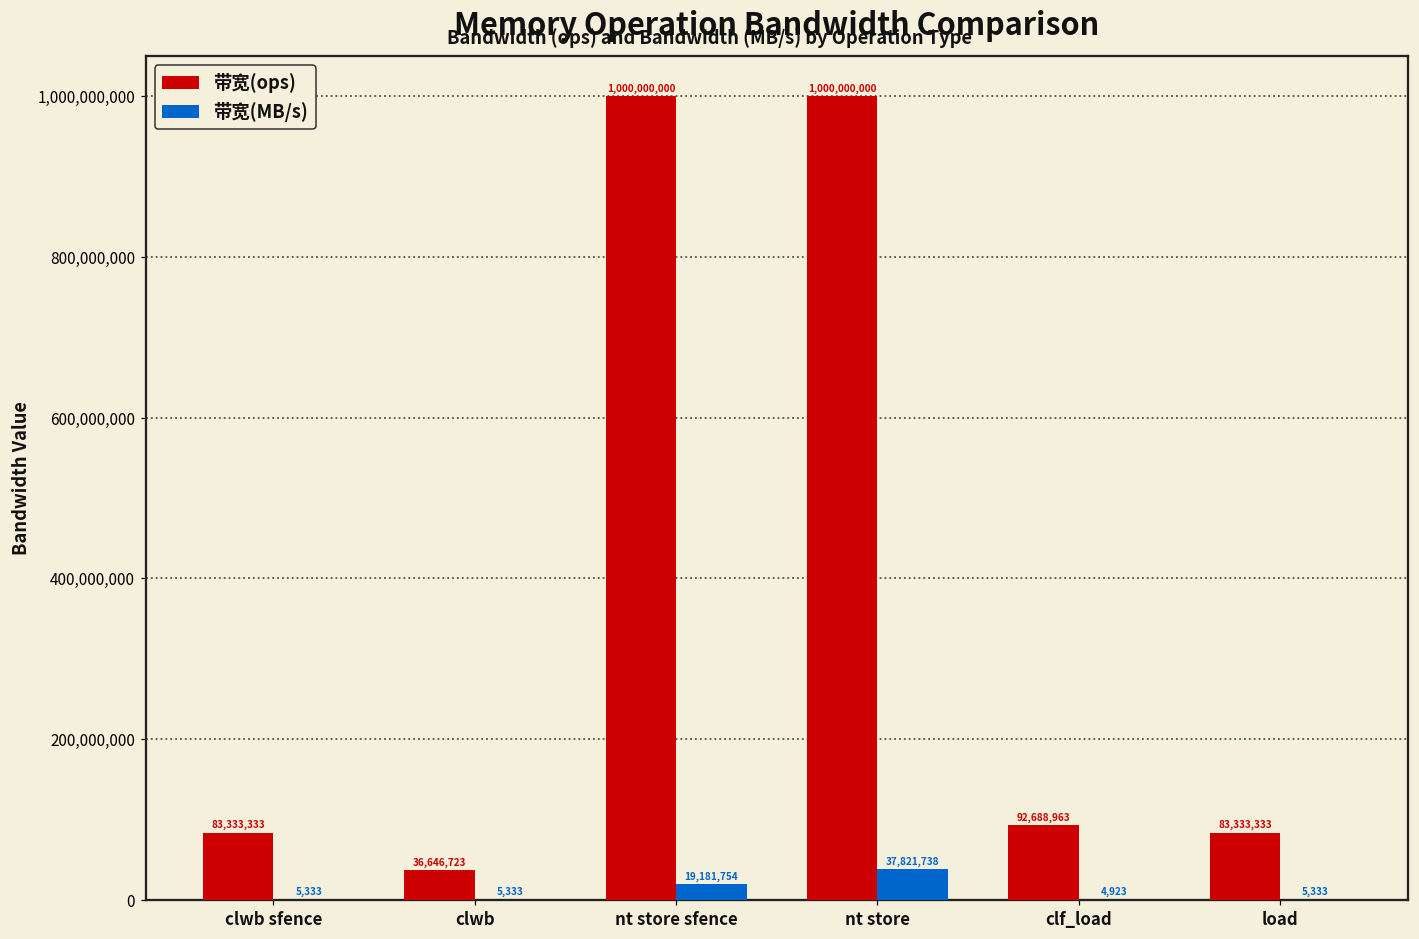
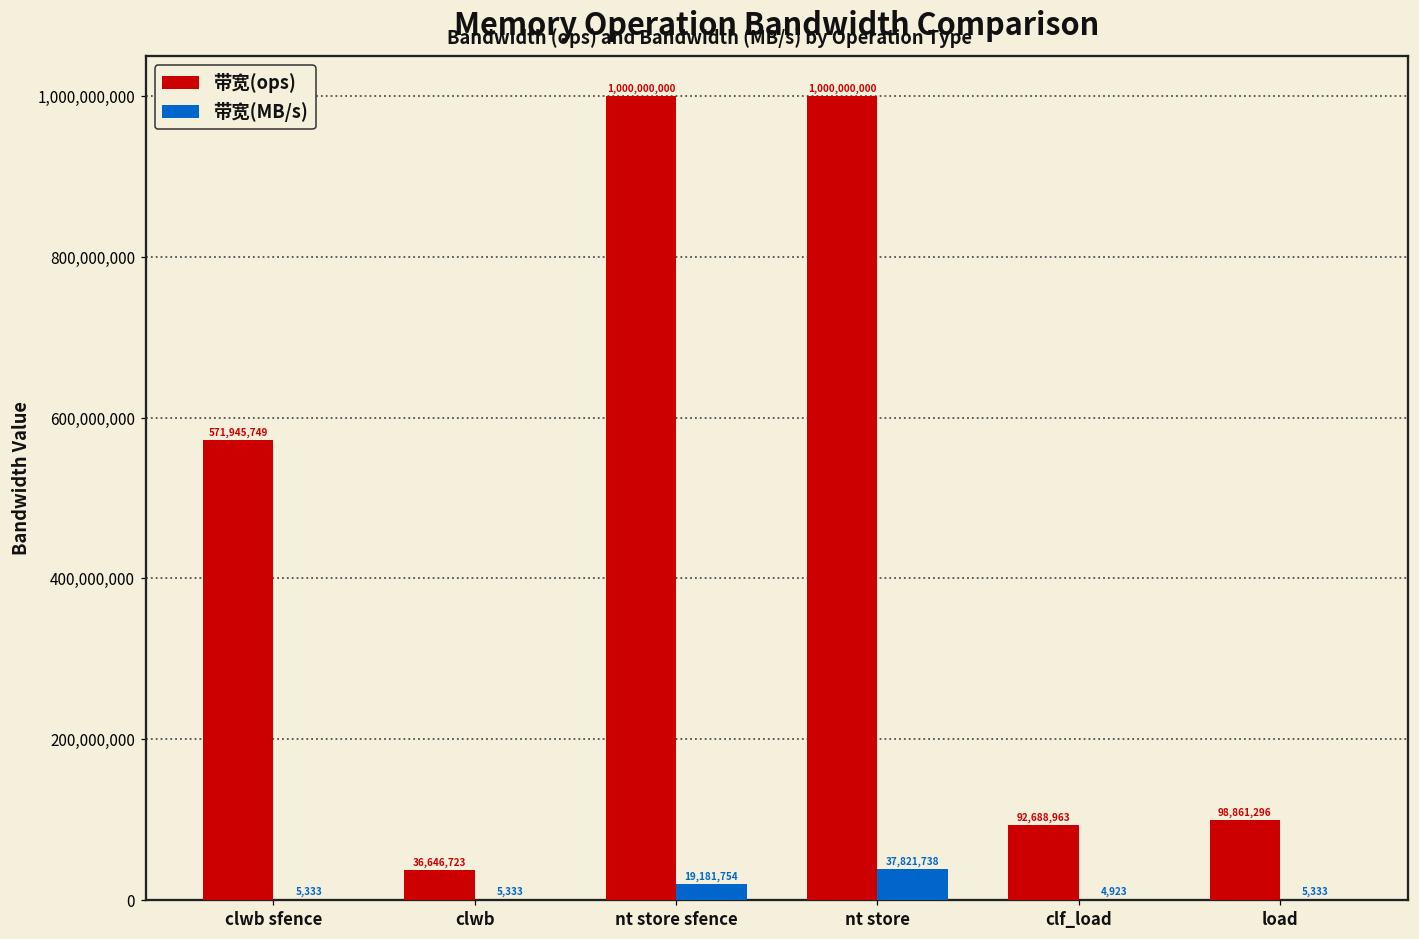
带宽(ops), clwb sfence: 83,333,333 -> 571,945,749
带宽(ops), load: 83,333,333 -> 98,861,296
